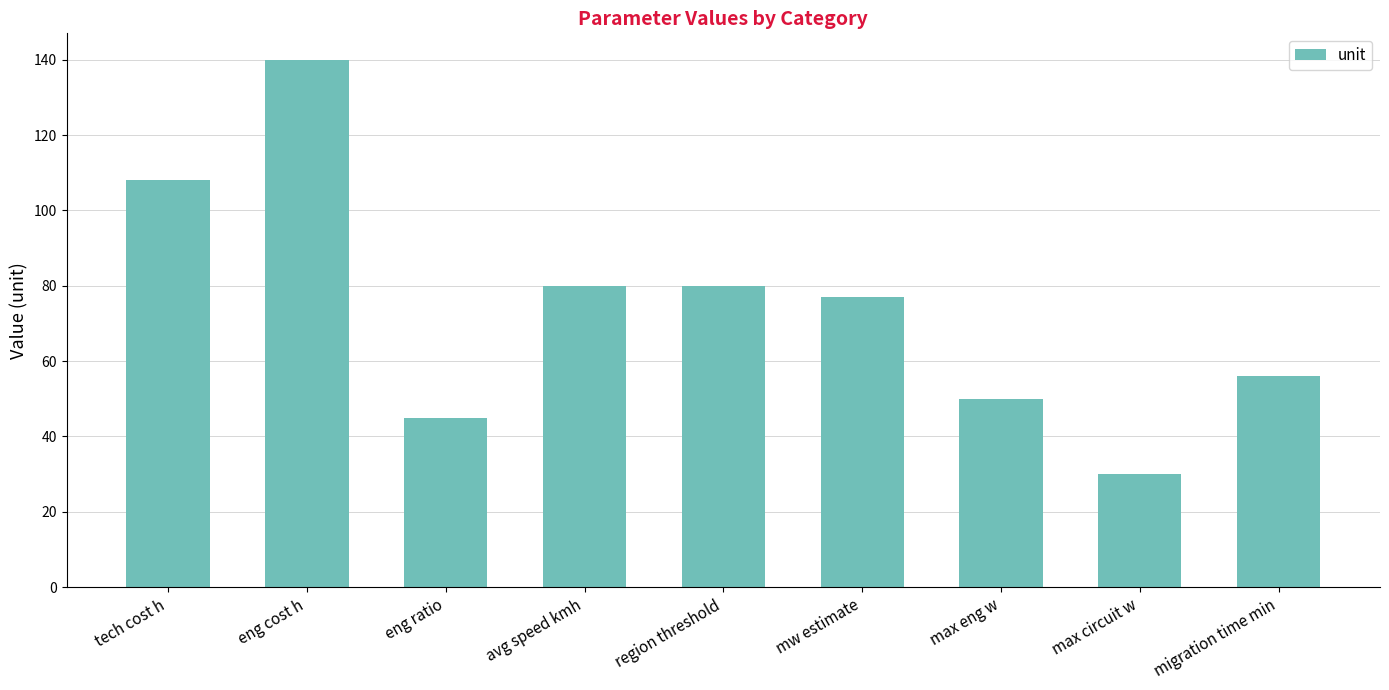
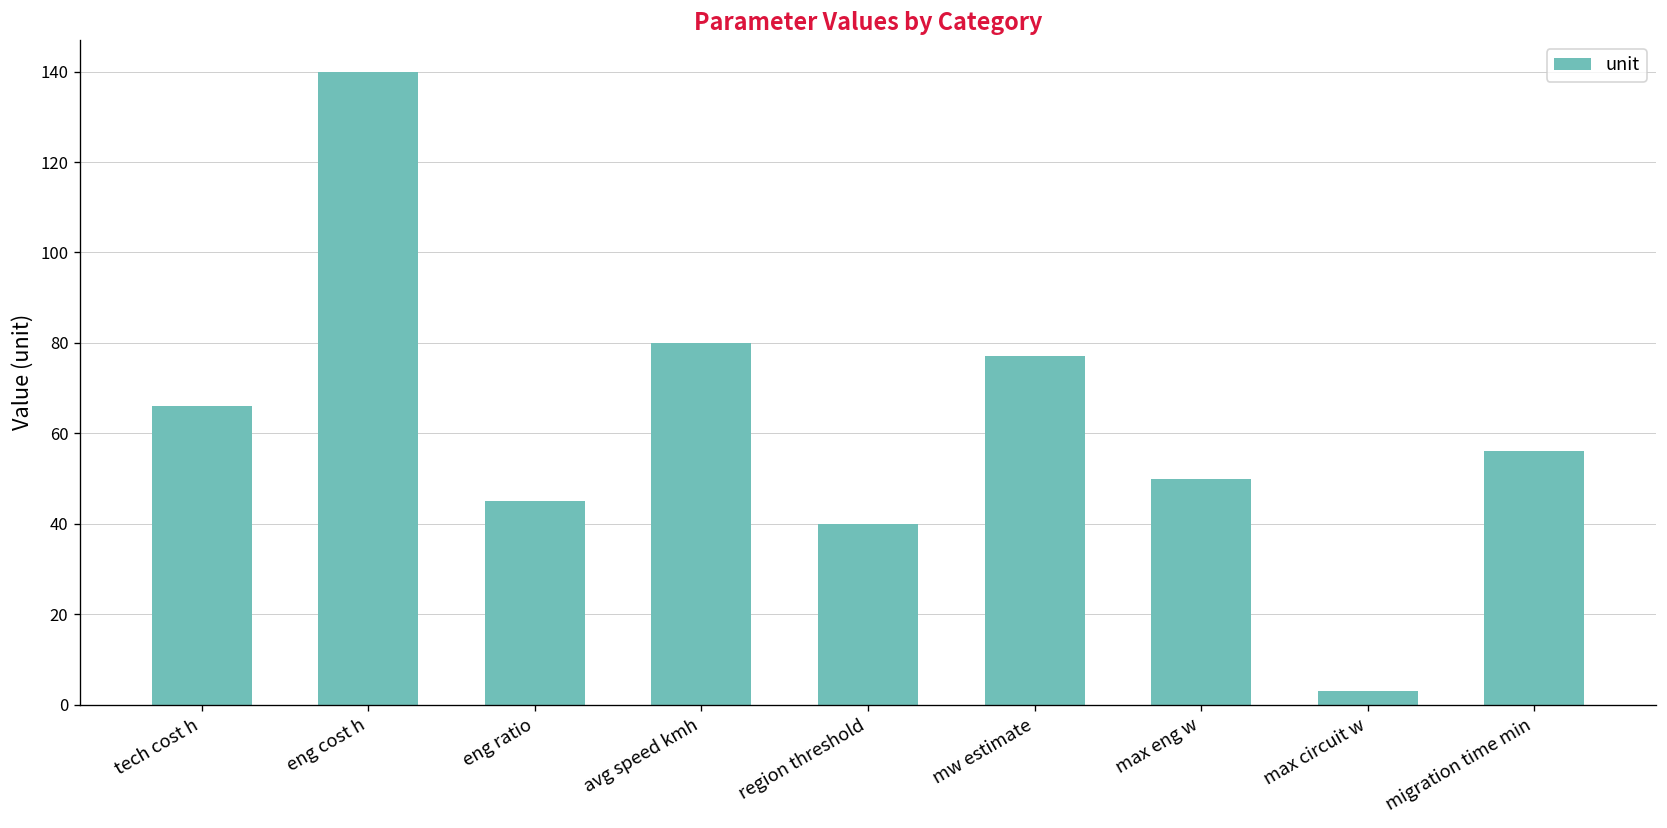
tech cost h: 108 -> 66
region threshold: 80 -> 40
max circuit w: 30 -> 3
